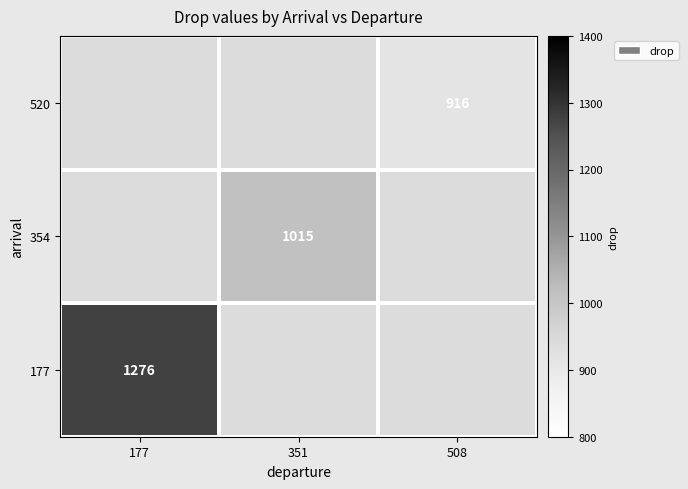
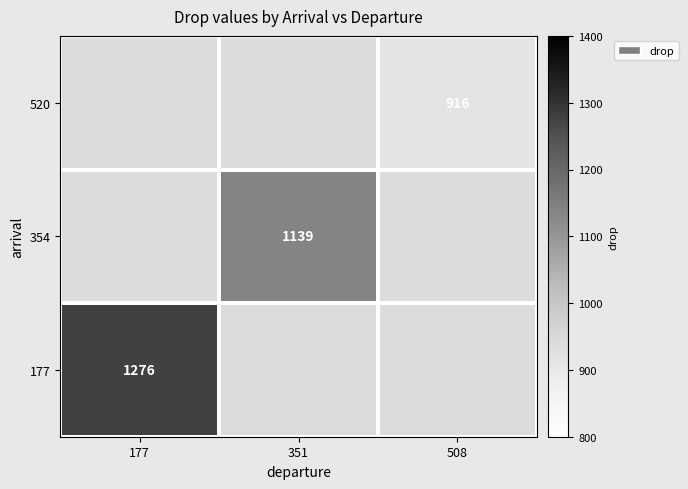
354, 351: 1015 -> 1139
